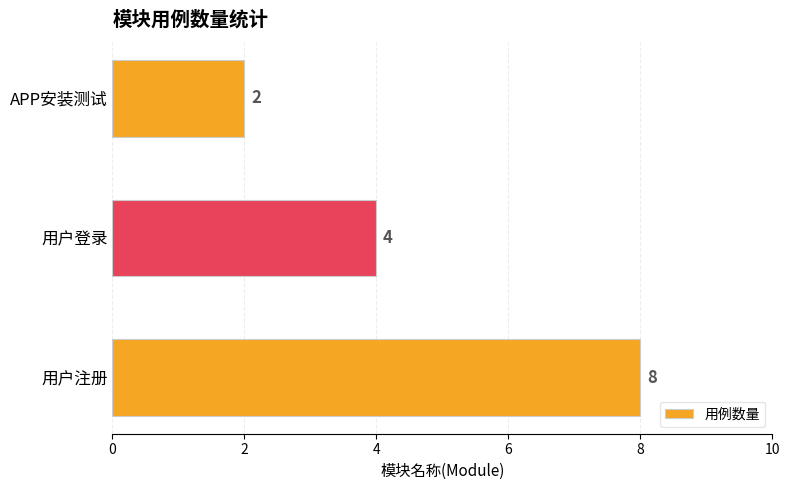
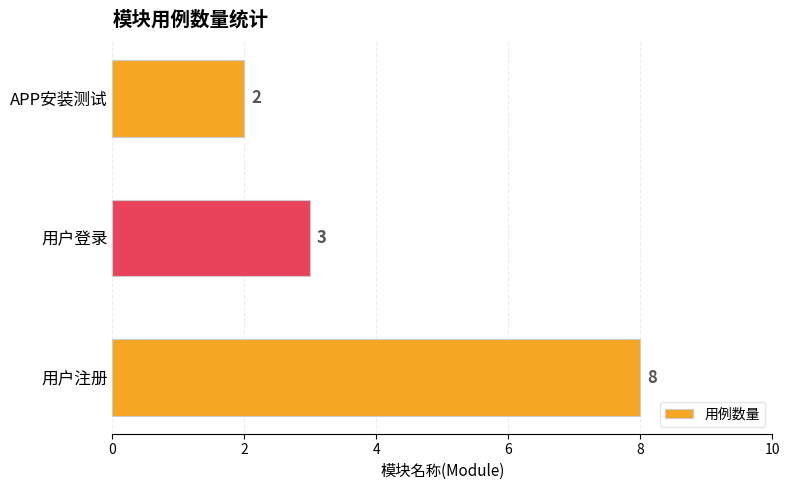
用户登录: 4 -> 3
